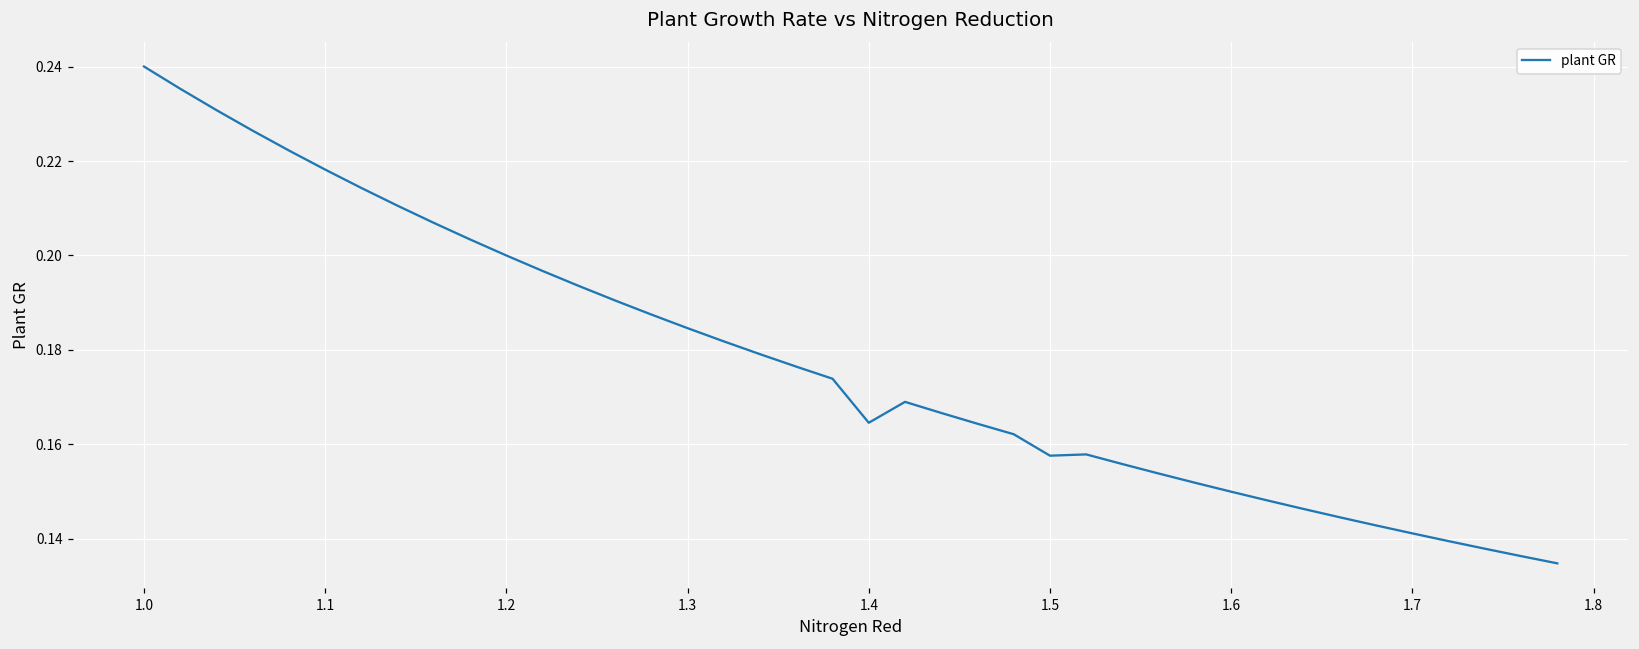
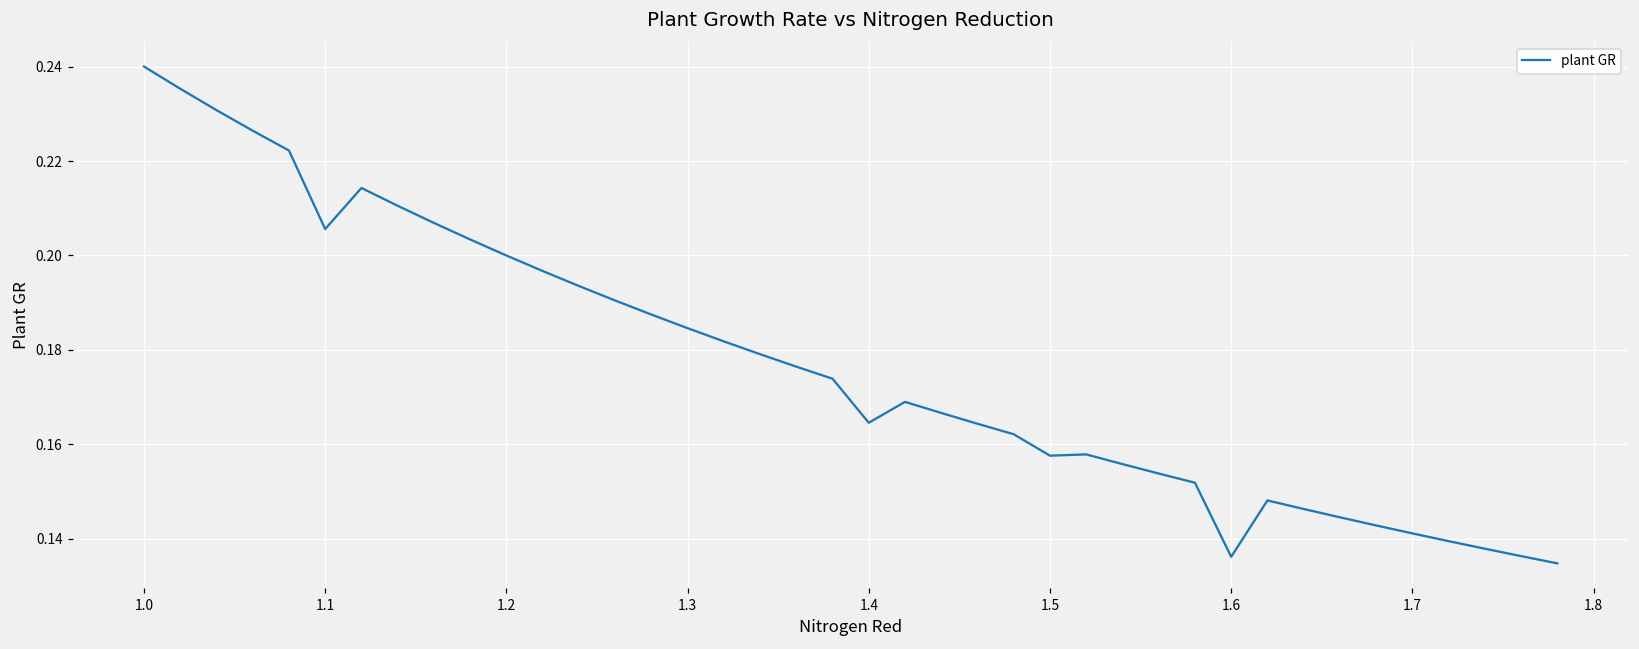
1.1: 0.218 -> 0.206
1.6: 0.150 -> 0.136
